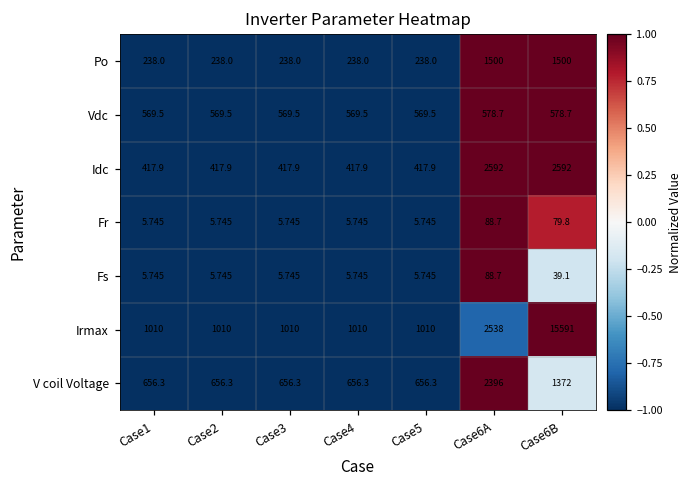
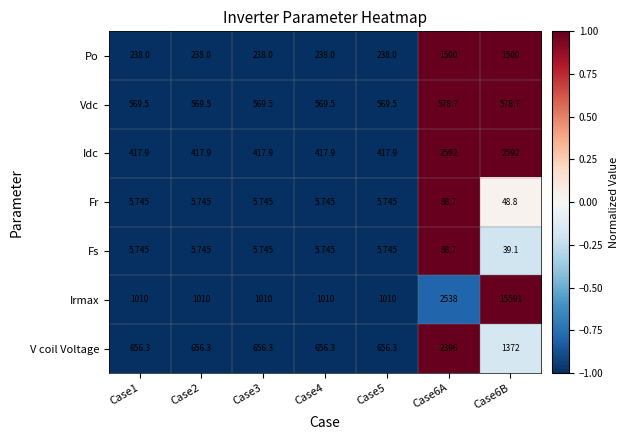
Fr, Case6B: 79.8 -> 48.8
